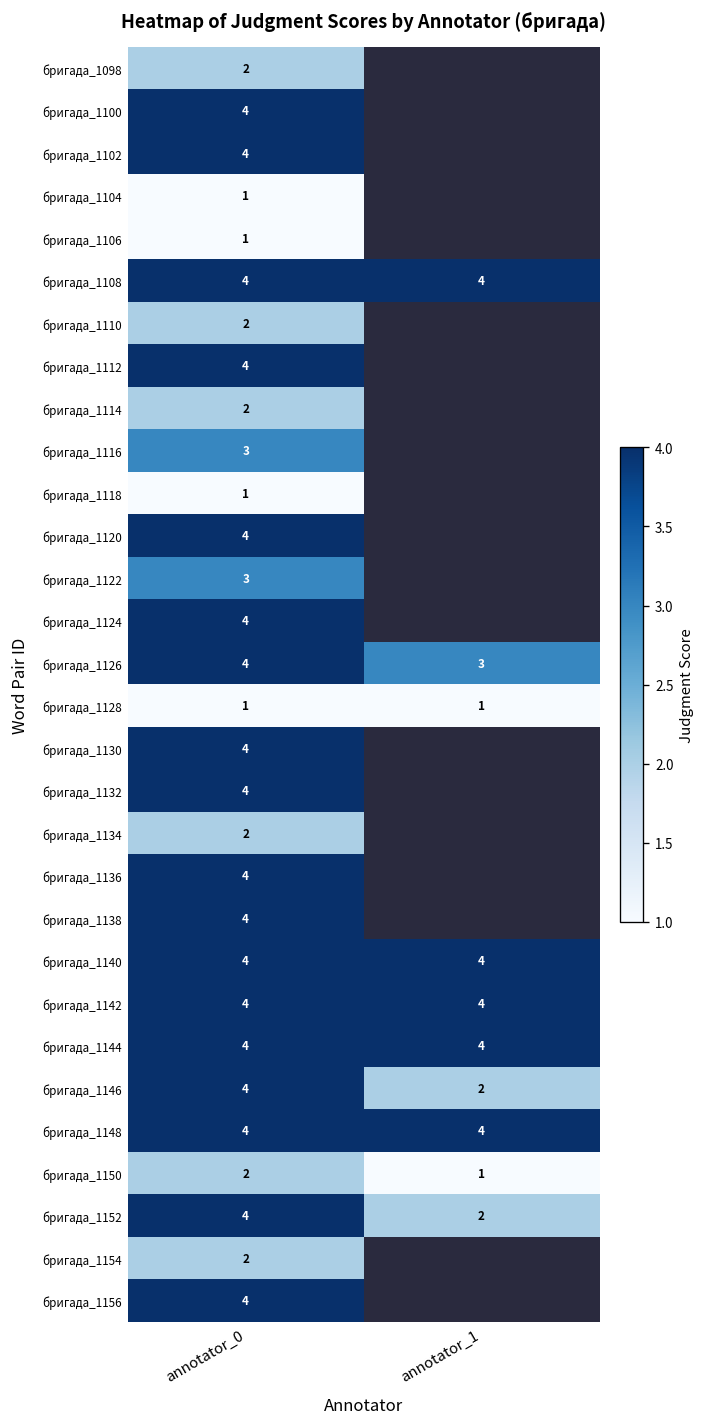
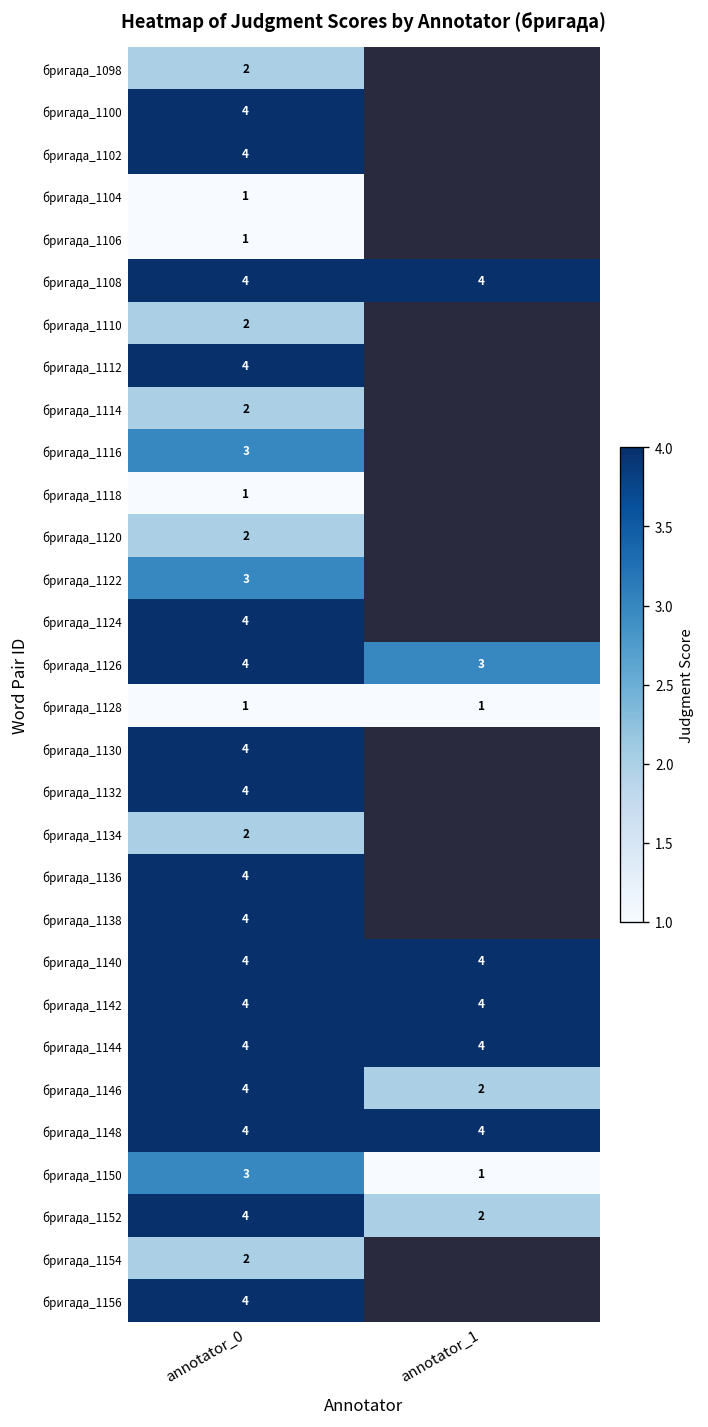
бригада_1120, annotator_0: 4 -> 2
бригада_1150, annotator_0: 2 -> 3
